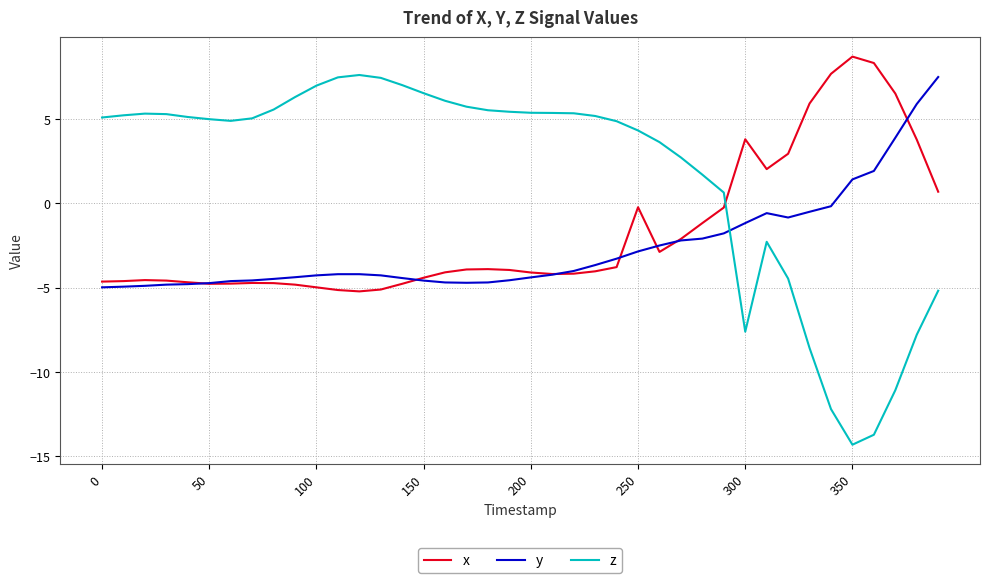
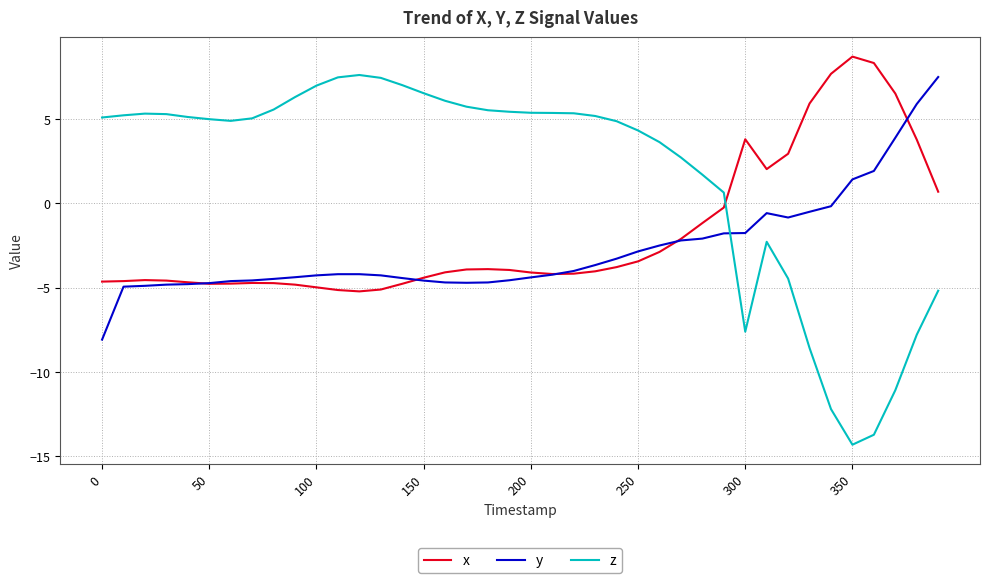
y, 0: -5.0 -> -8.1
x, 250: -0.2 -> -3.4
y, 300: -1.2 -> -1.8
